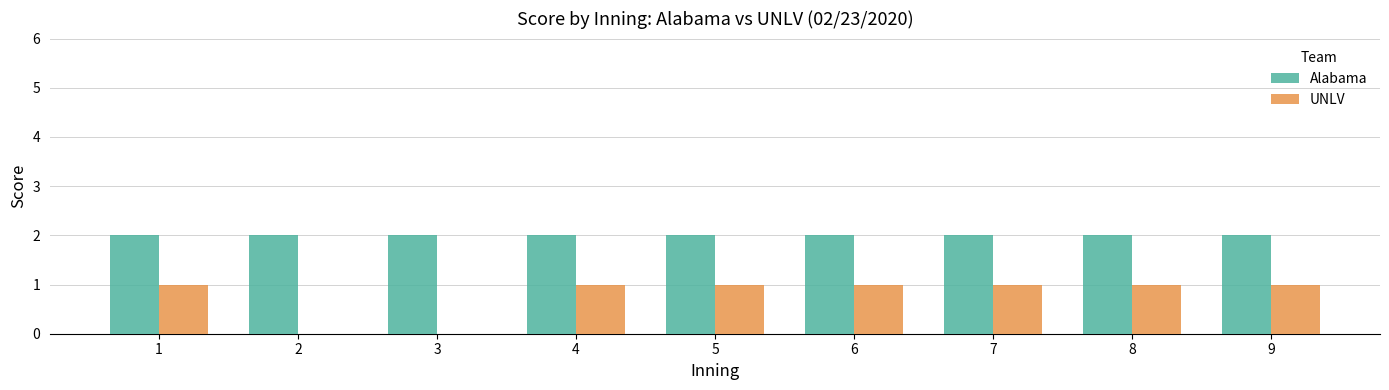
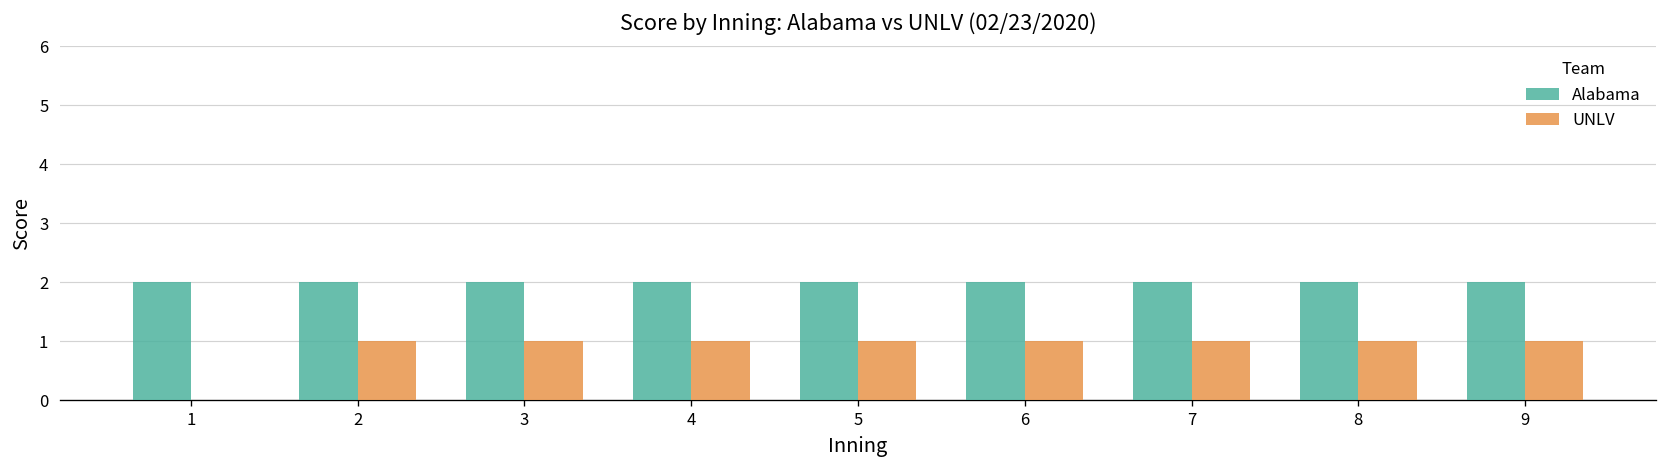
UNLV, 1: 1 -> 0
UNLV, 2: 0 -> 1
UNLV, 3: 0 -> 1
